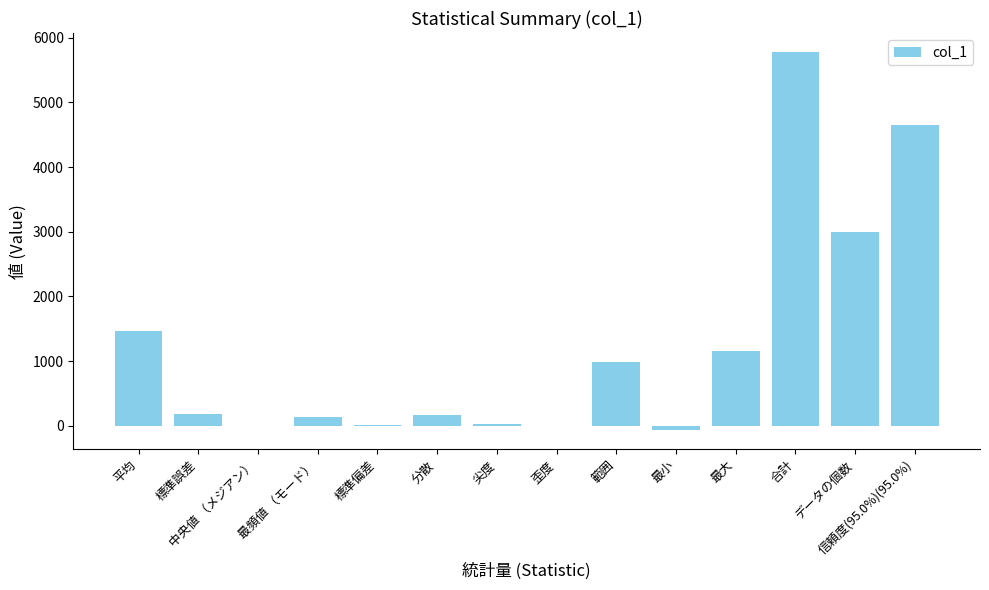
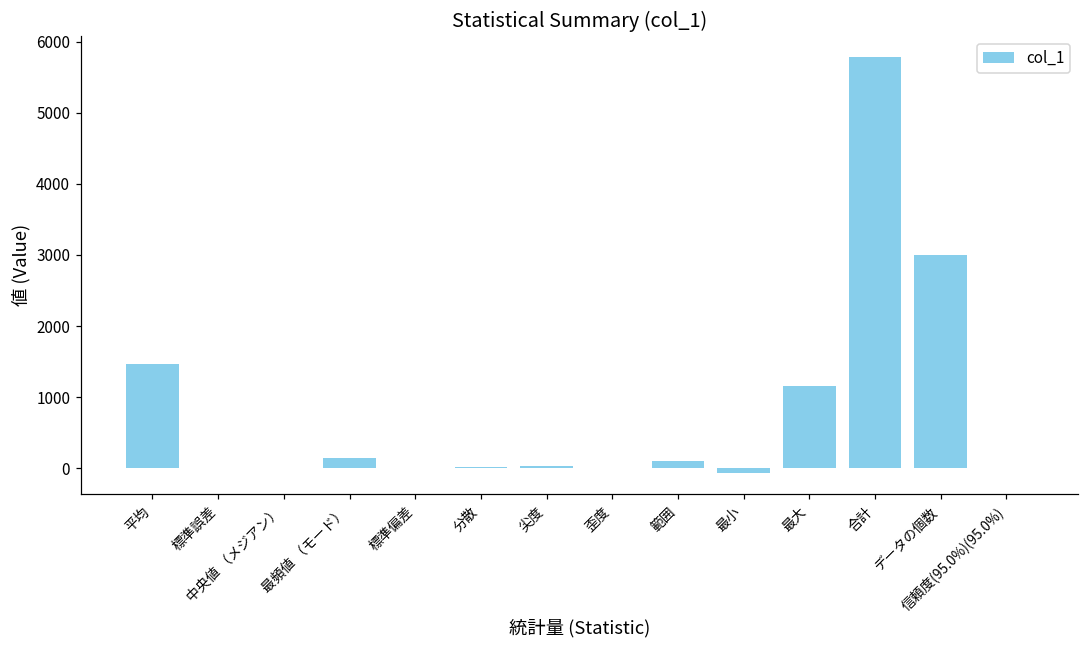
標準誤差: 200 -> 0
分散: 200 -> 0
範囲: 1000 -> 100
信頼度(95.0%)(95.0%): 4600 -> 0
